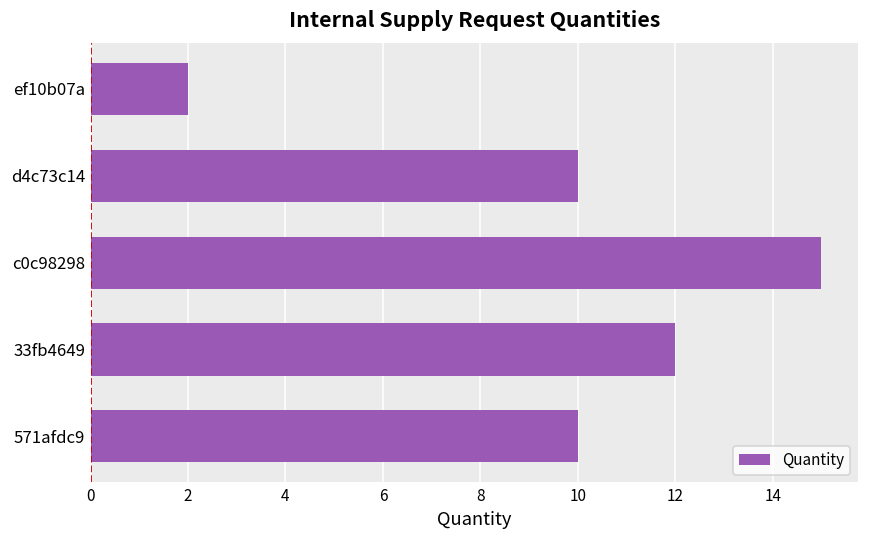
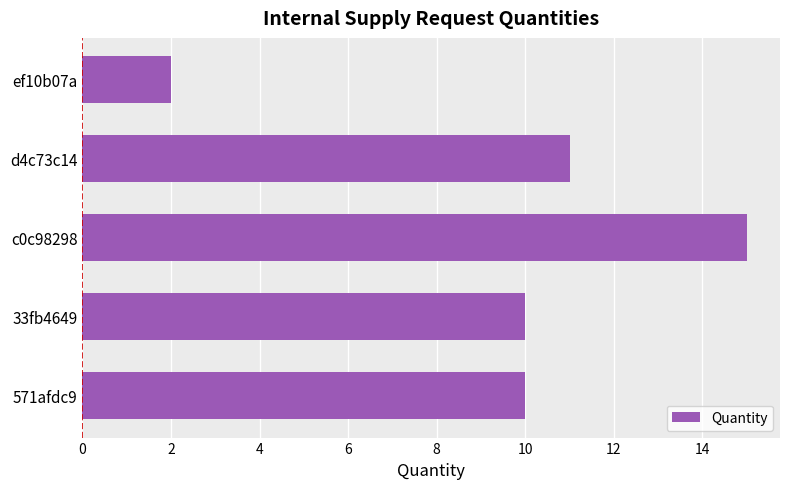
d4c73c14: 10 -> 11
33fb4649: 12 -> 10
